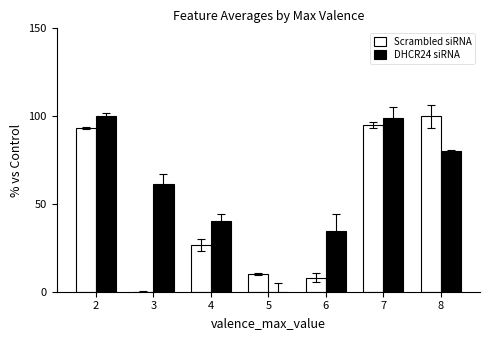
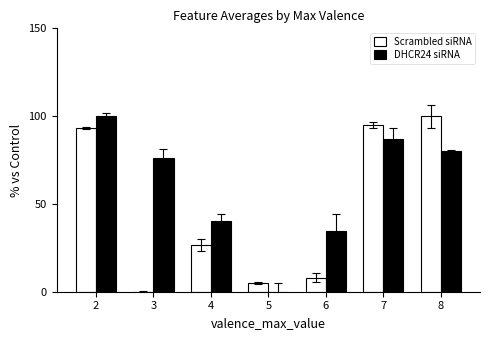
DHCR24 siRNA, 3: 62 -> 76
Scrambled siRNA, 5: 10 -> 5
DHCR24 siRNA, 7: 99 -> 87
